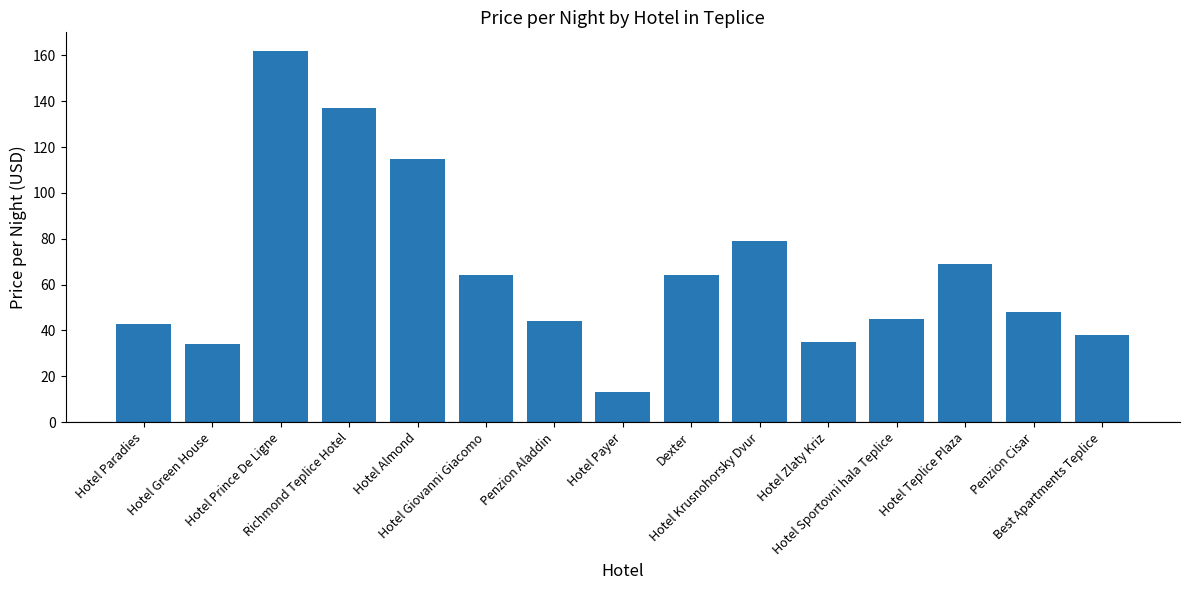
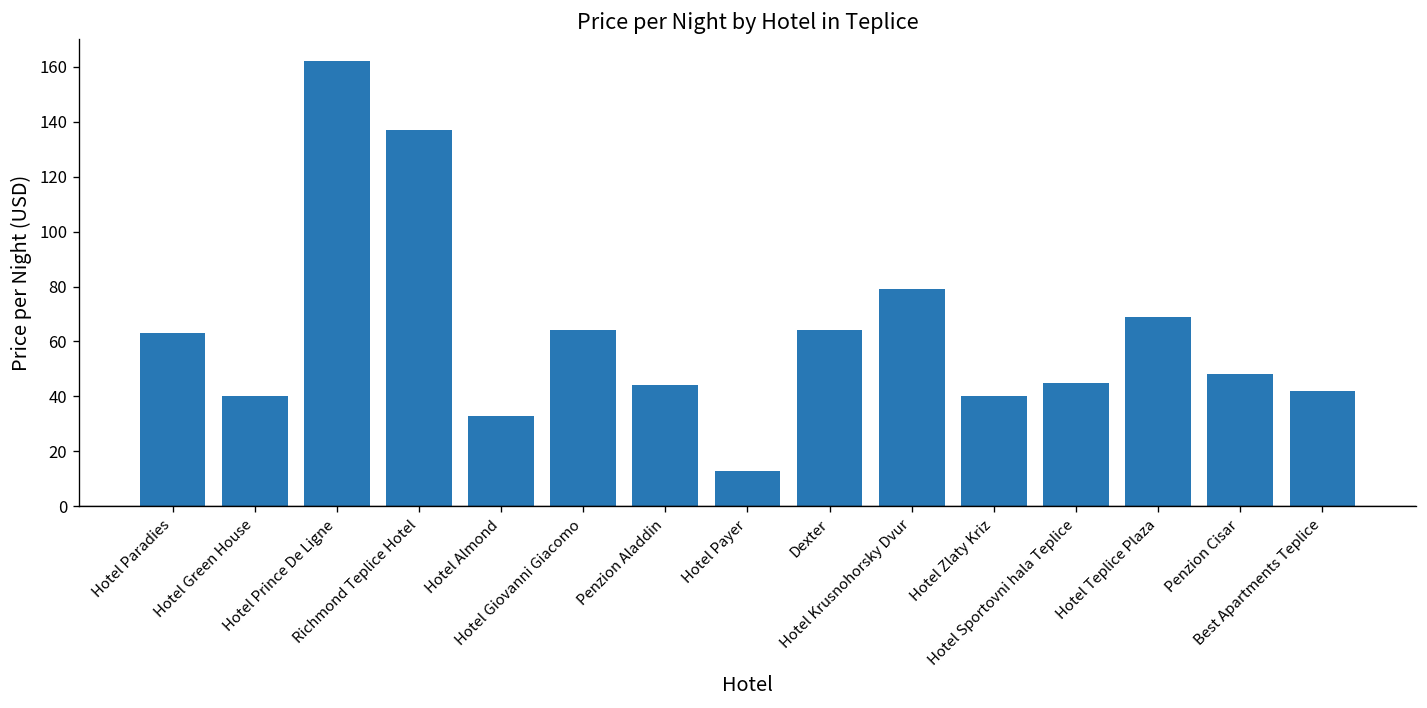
Hotel Paradies: 43 -> 63
Hotel Green House: 34 -> 40
Hotel Almond: 115 -> 33
Hotel Zlaty Kriz: 35 -> 40
Best Apartments Teplice: 38 -> 42
